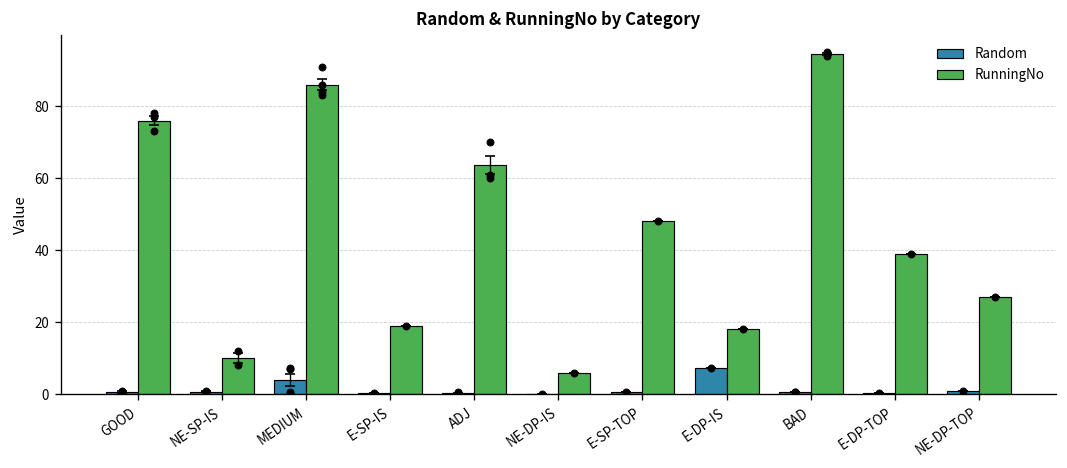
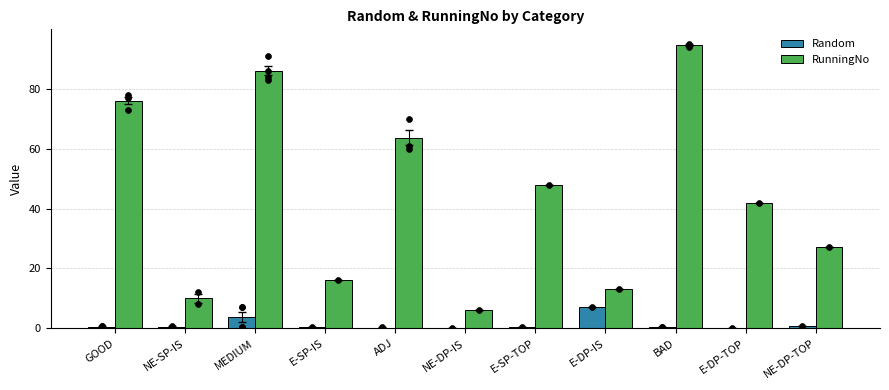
RunningNo, E-SP-IS: 19 -> 16
RunningNo, E-DP-IS: 18 -> 13
RunningNo, E-DP-TOP: 39 -> 42
